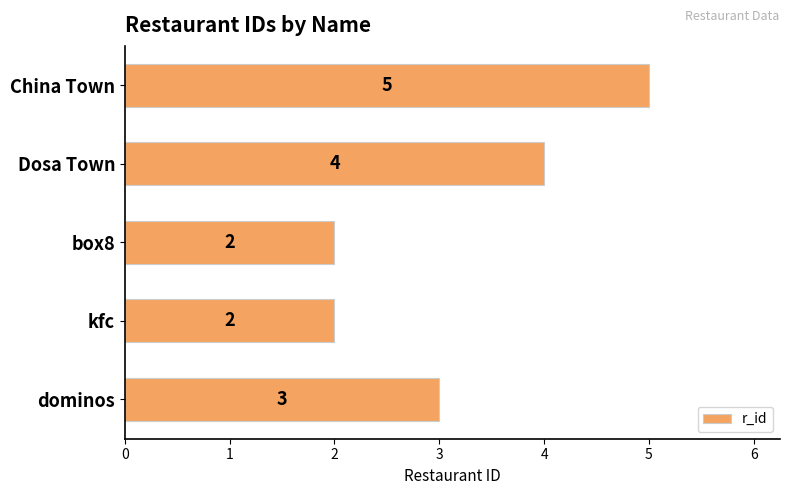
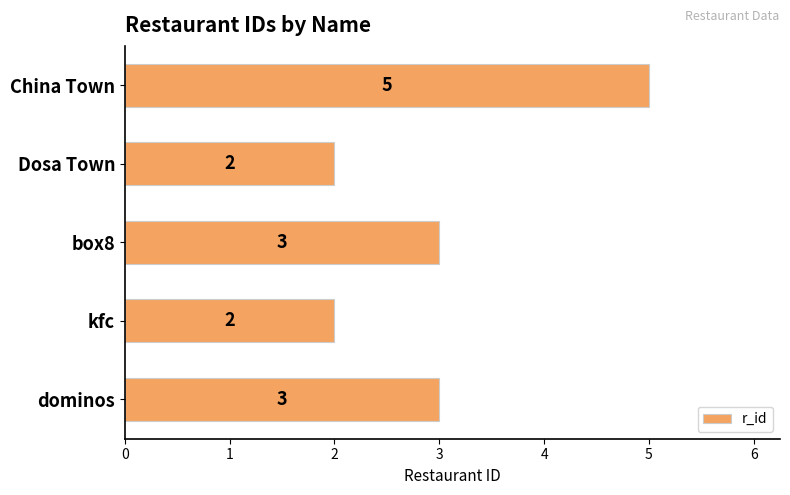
Dosa Town: 4 -> 2
box8: 2 -> 3
